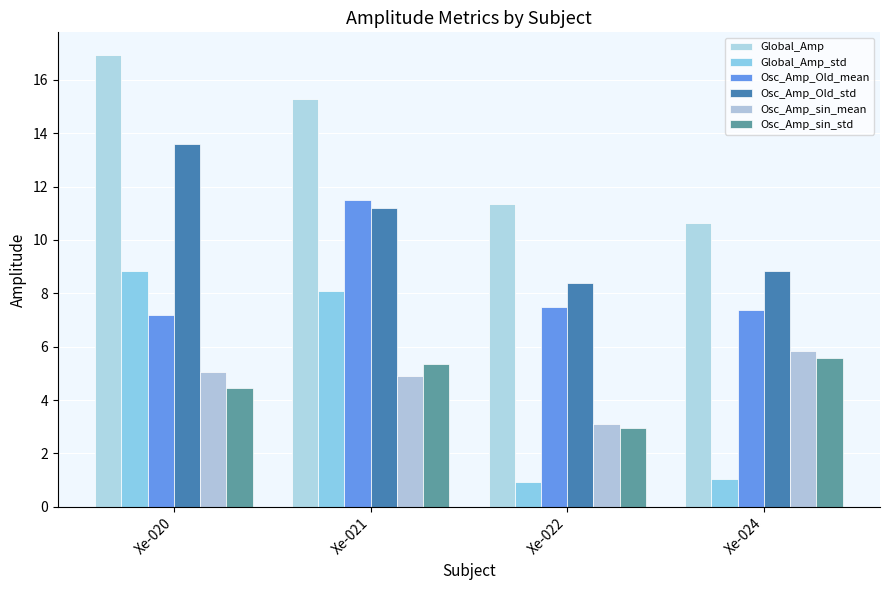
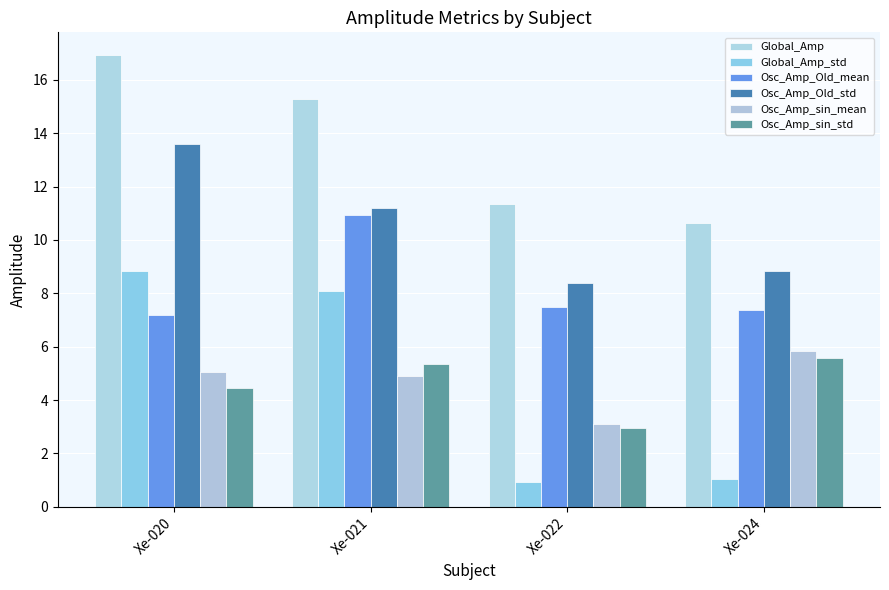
Osc_Amp_Old_mean, Xe-021: 11.5 -> 10.9
